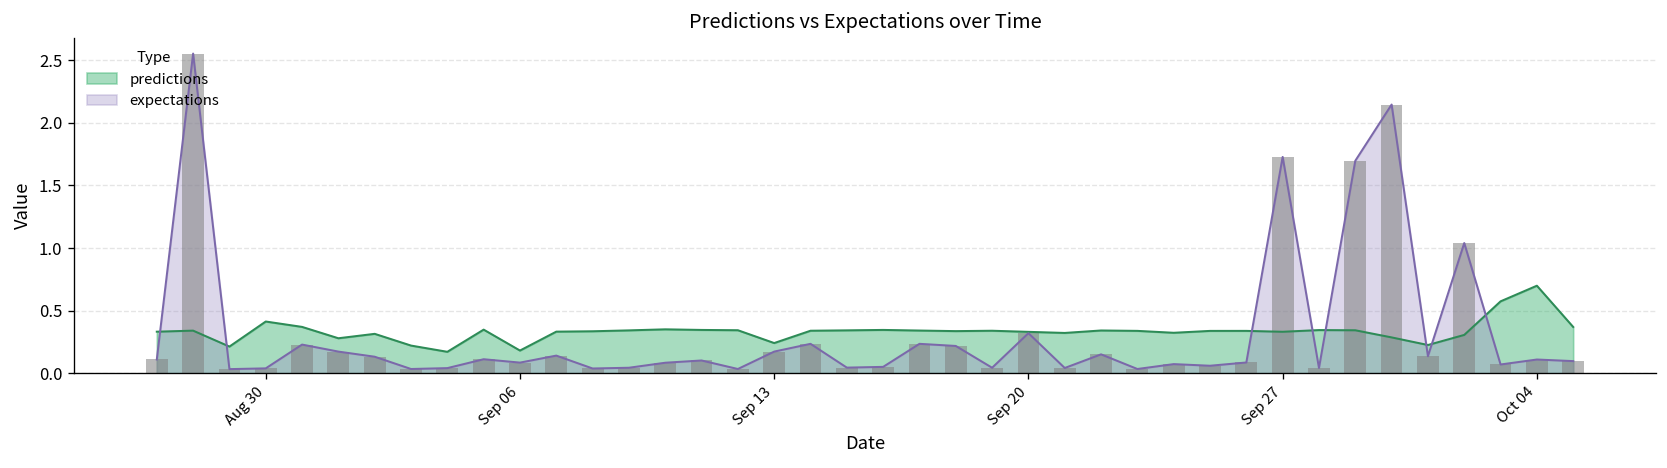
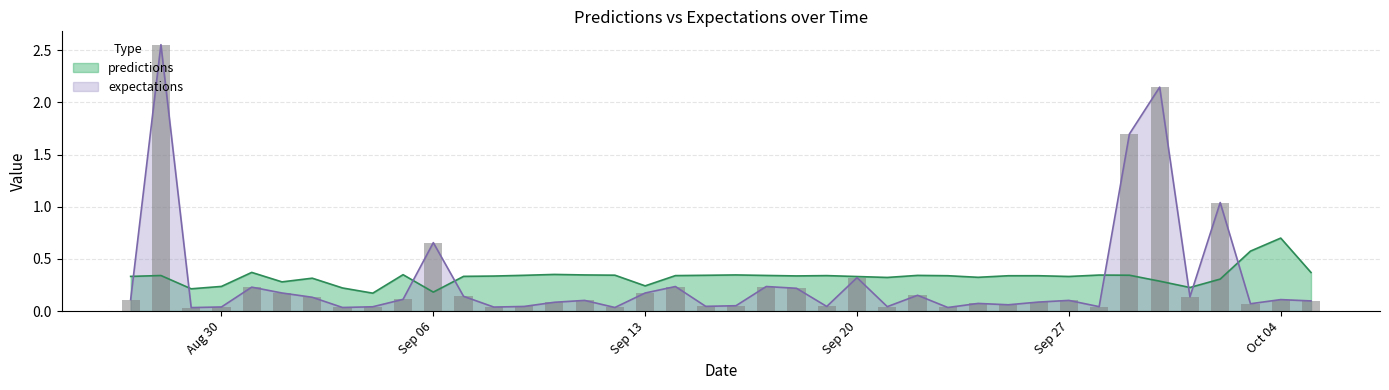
predictions, Aug 30: 0.41 -> 0.24
expectations, Sep 06: 0.09 -> 0.66
expectations, Sep 27: 1.73 -> 0.10
